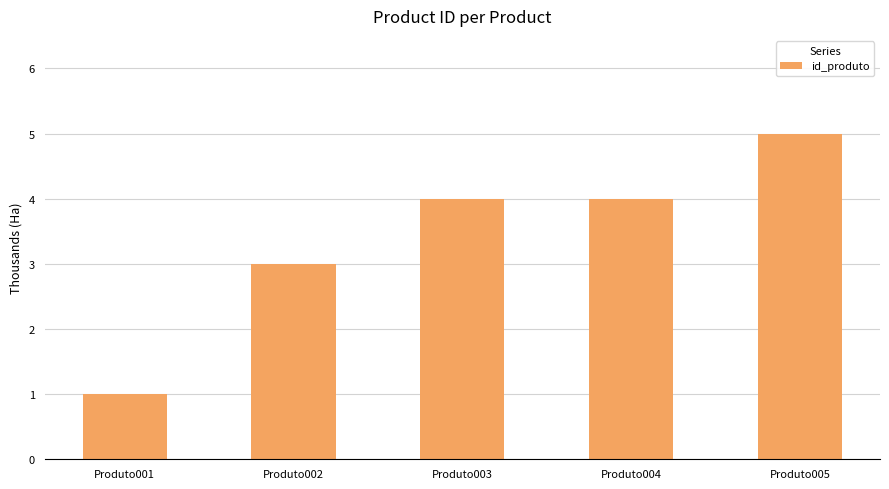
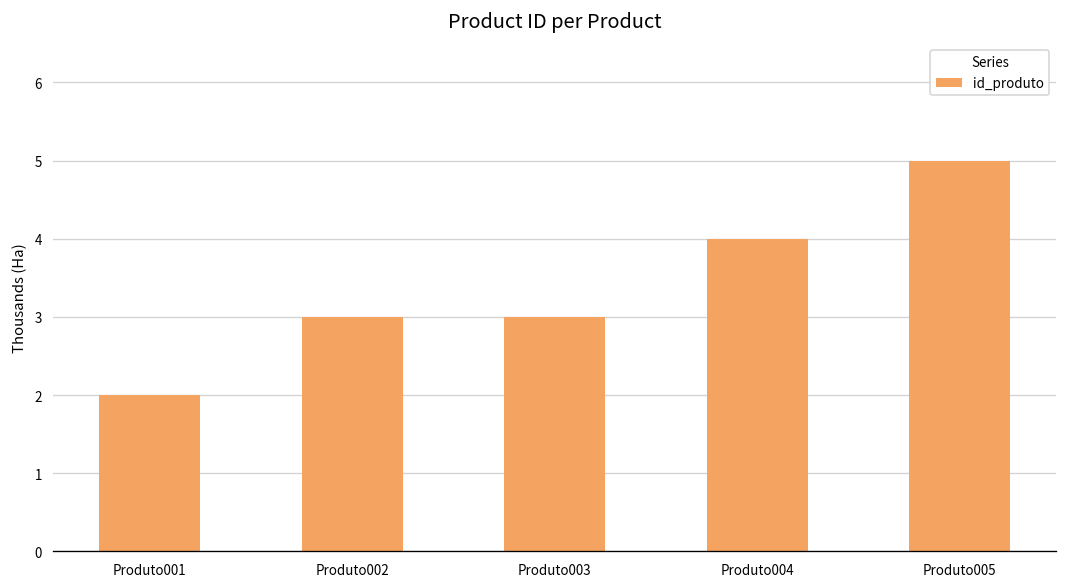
Produto001: 1 -> 2
Produto003: 4 -> 3
